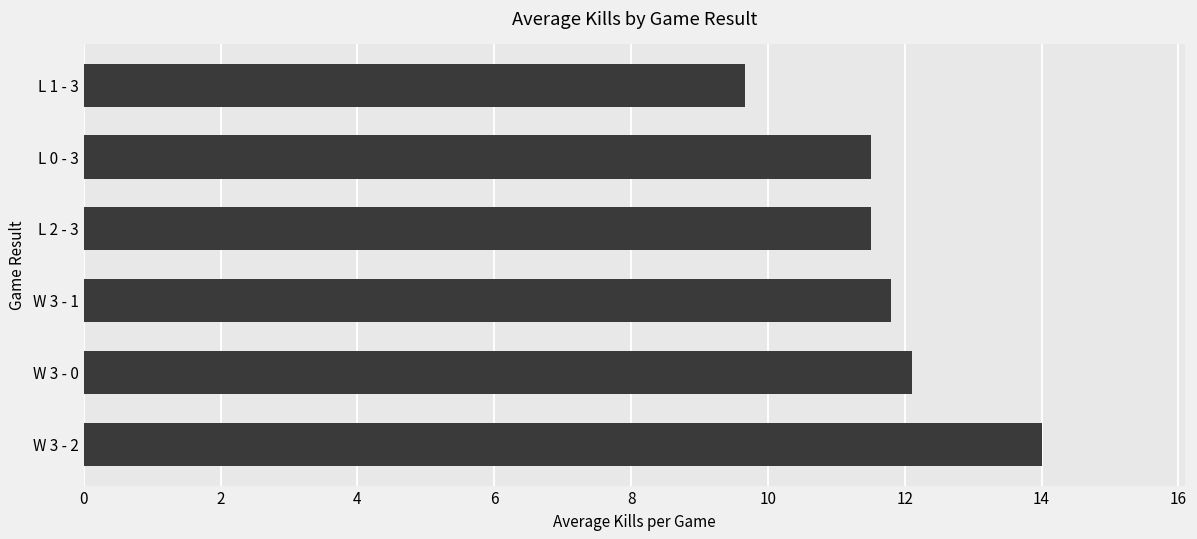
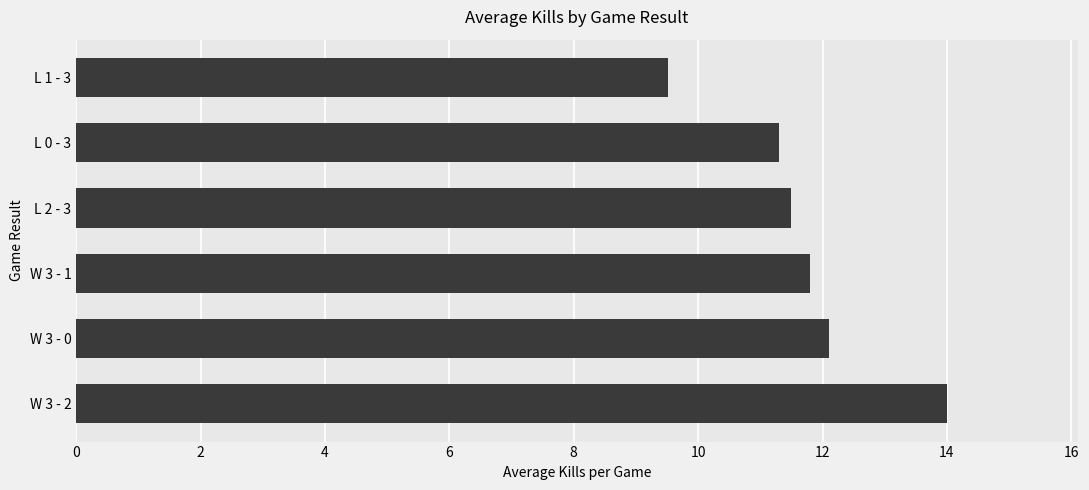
L 1 - 3: 9.7 -> 9.5
L 0 - 3: 11.5 -> 11.3
